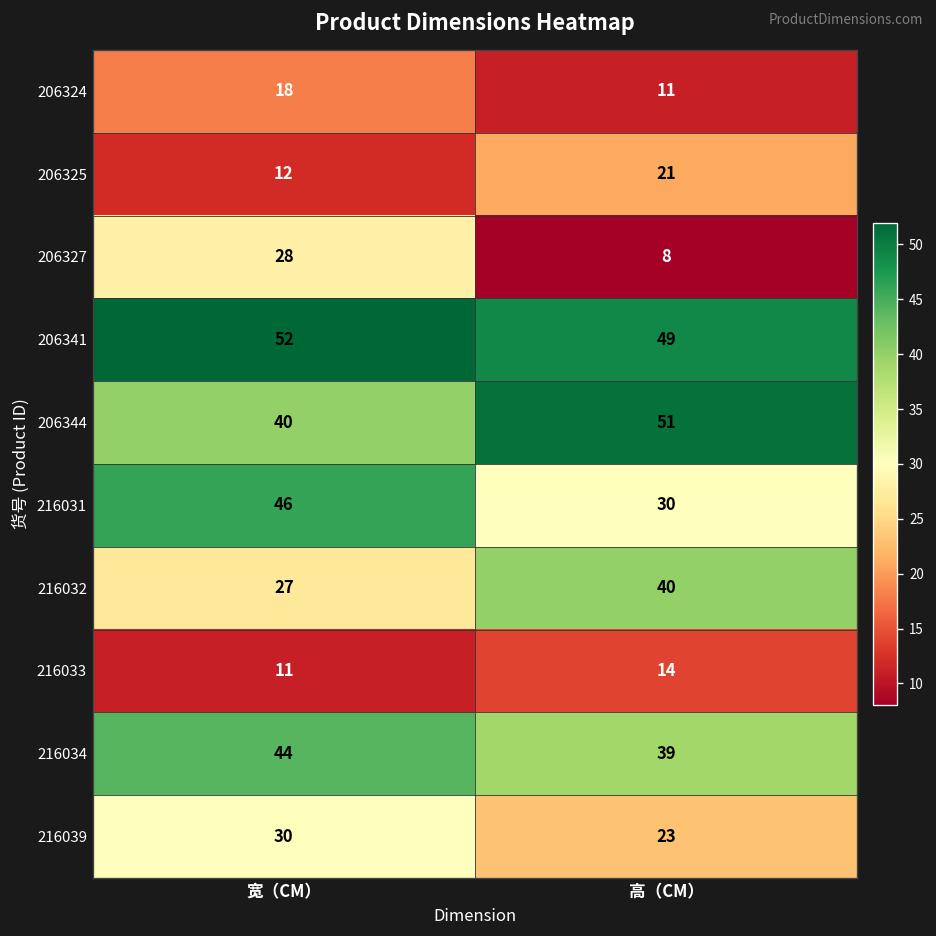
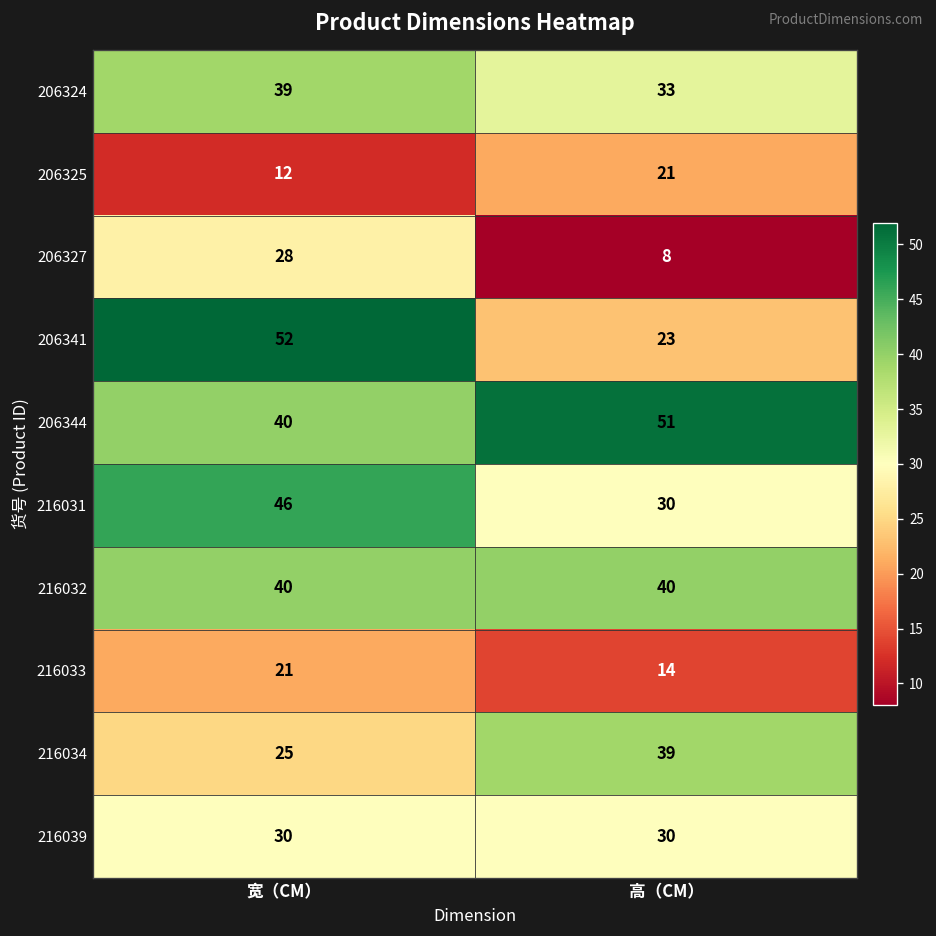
206324, 宽（CM）: 18 -> 39
206324, 高（CM）: 11 -> 33
206341, 高（CM）: 49 -> 23
216032, 宽（CM）: 27 -> 40
216033, 宽（CM）: 11 -> 21
216034, 宽（CM）: 44 -> 25
216039, 高（CM）: 23 -> 30
